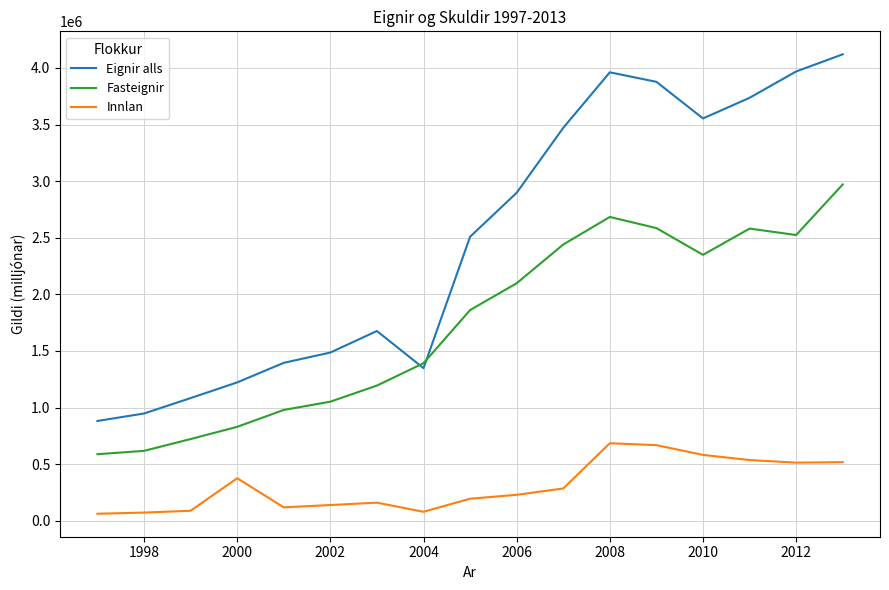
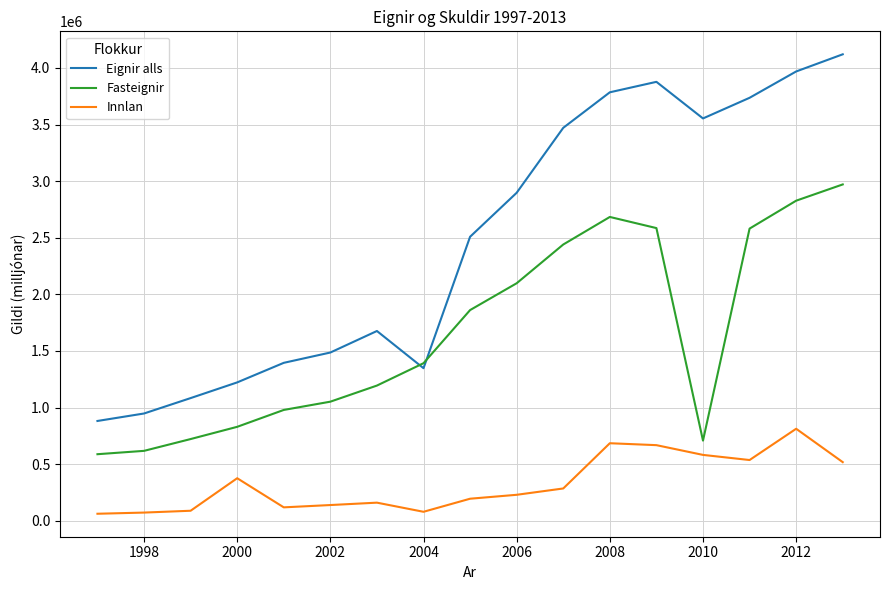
Eignir alls, 2008: 3960000 -> 3780000
Fasteignir, 2010: 2350000 -> 710000
Fasteignir, 2012: 2520000 -> 2830000
Innlan, 2012: 510000 -> 810000
